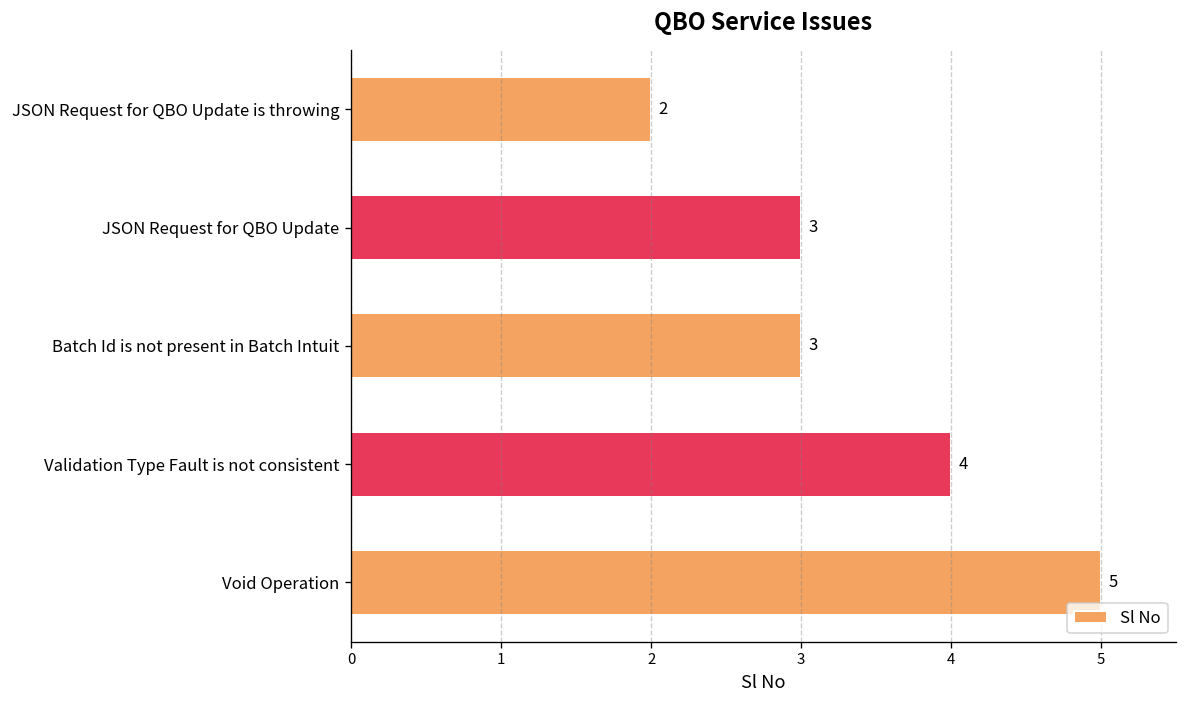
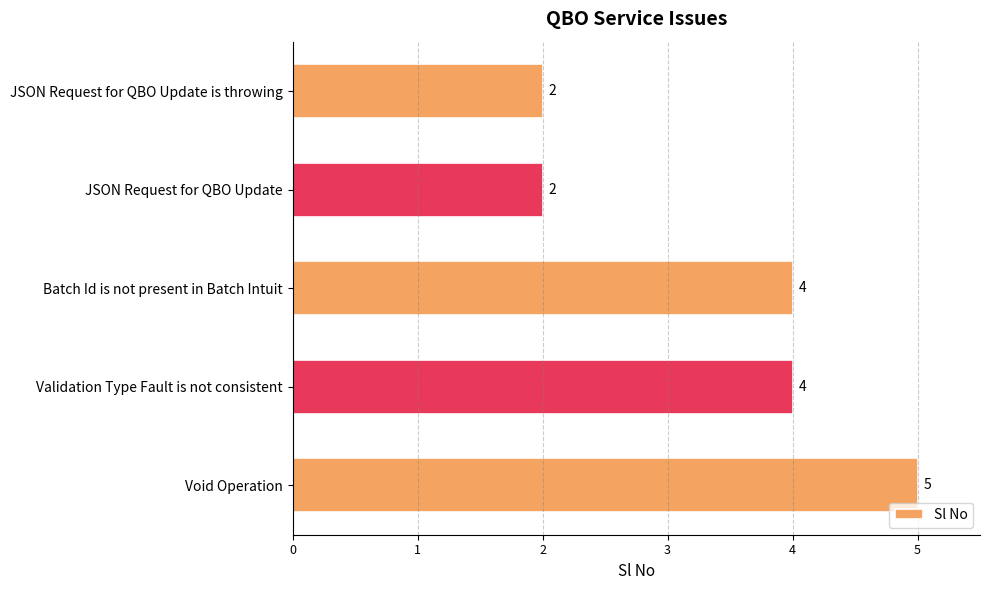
JSON Request for QBO Update: 3 -> 2
Batch Id is not present in Batch Intuit: 3 -> 4
